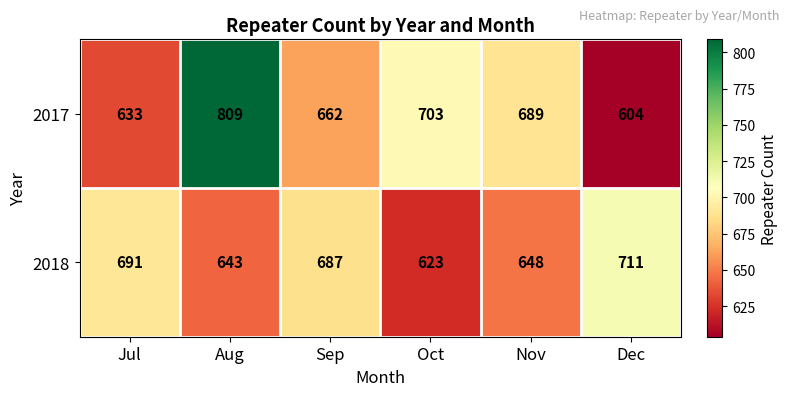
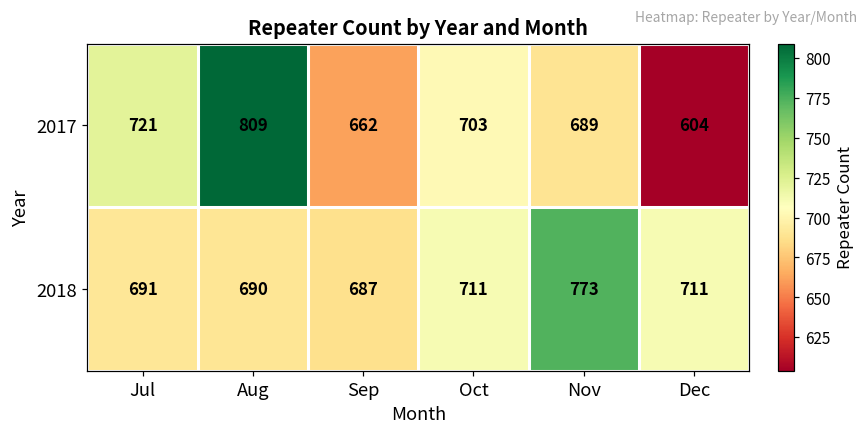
2017, Jul: 633 -> 721
2018, Aug: 643 -> 690
2018, Oct: 623 -> 711
2018, Nov: 648 -> 773
